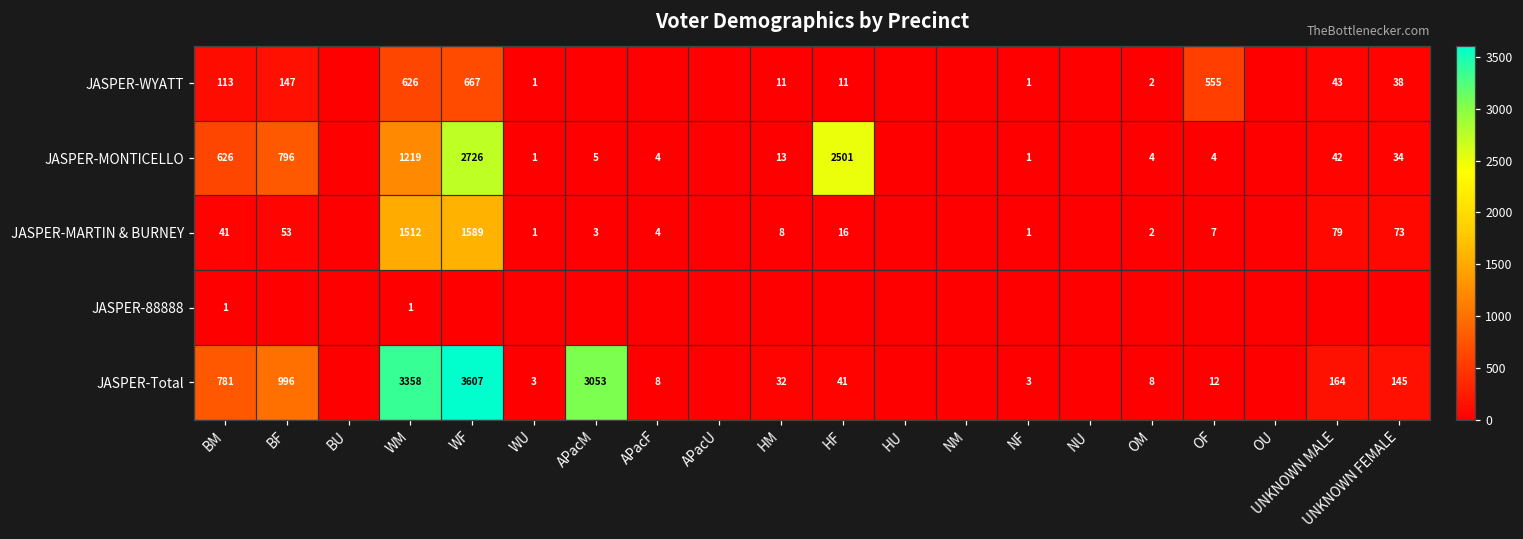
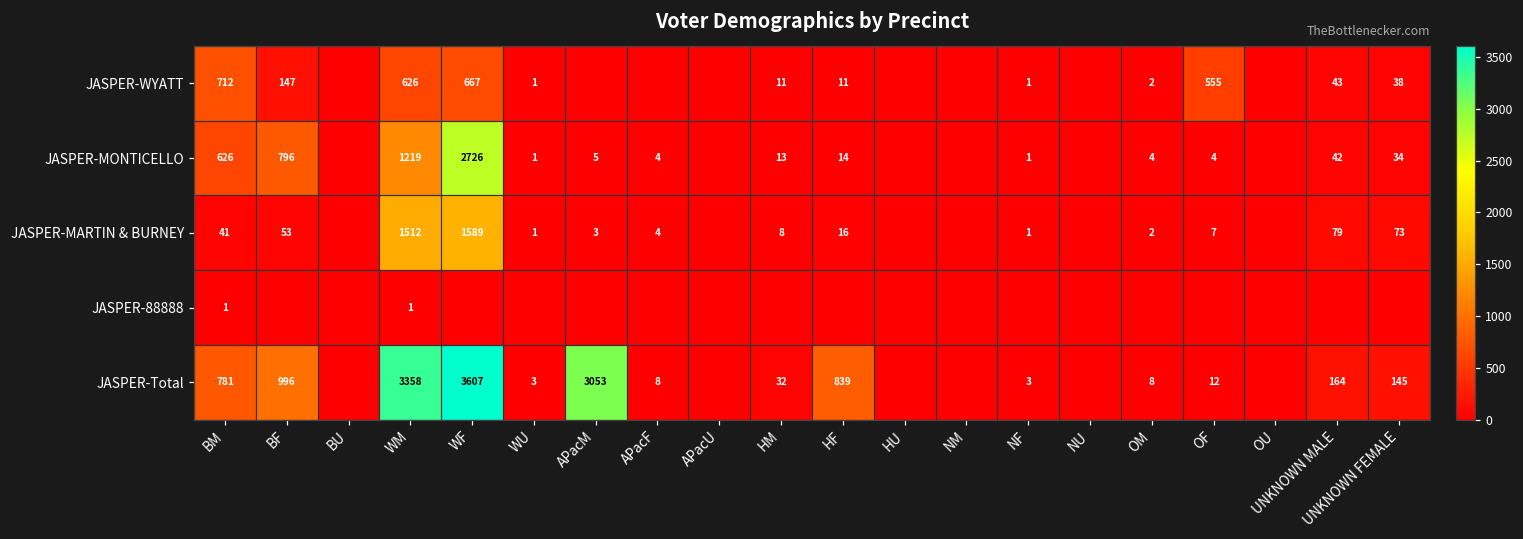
JASPER-WYATT, BM: 113 -> 712
JASPER-MONTICELLO, HF: 2501 -> 14
JASPER-Total, HF: 41 -> 839
